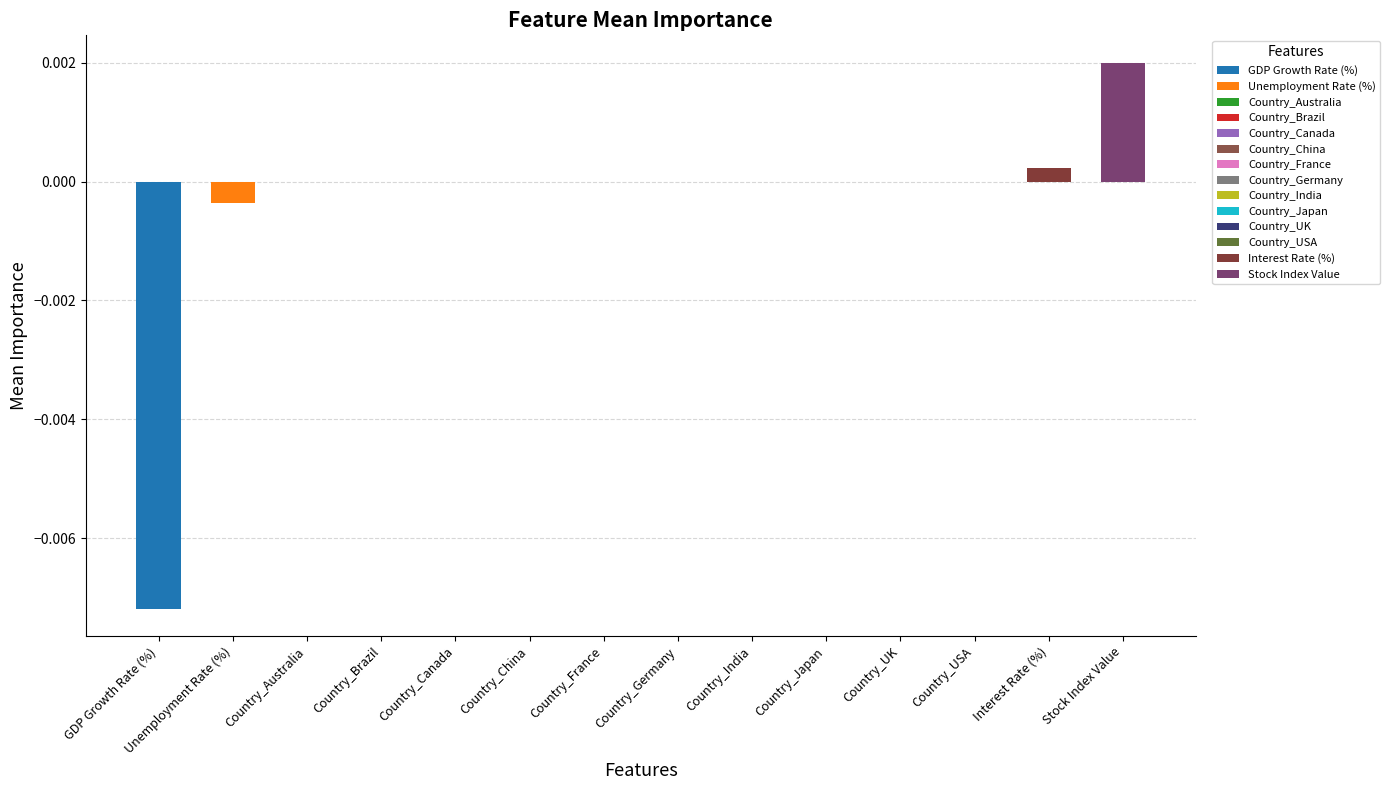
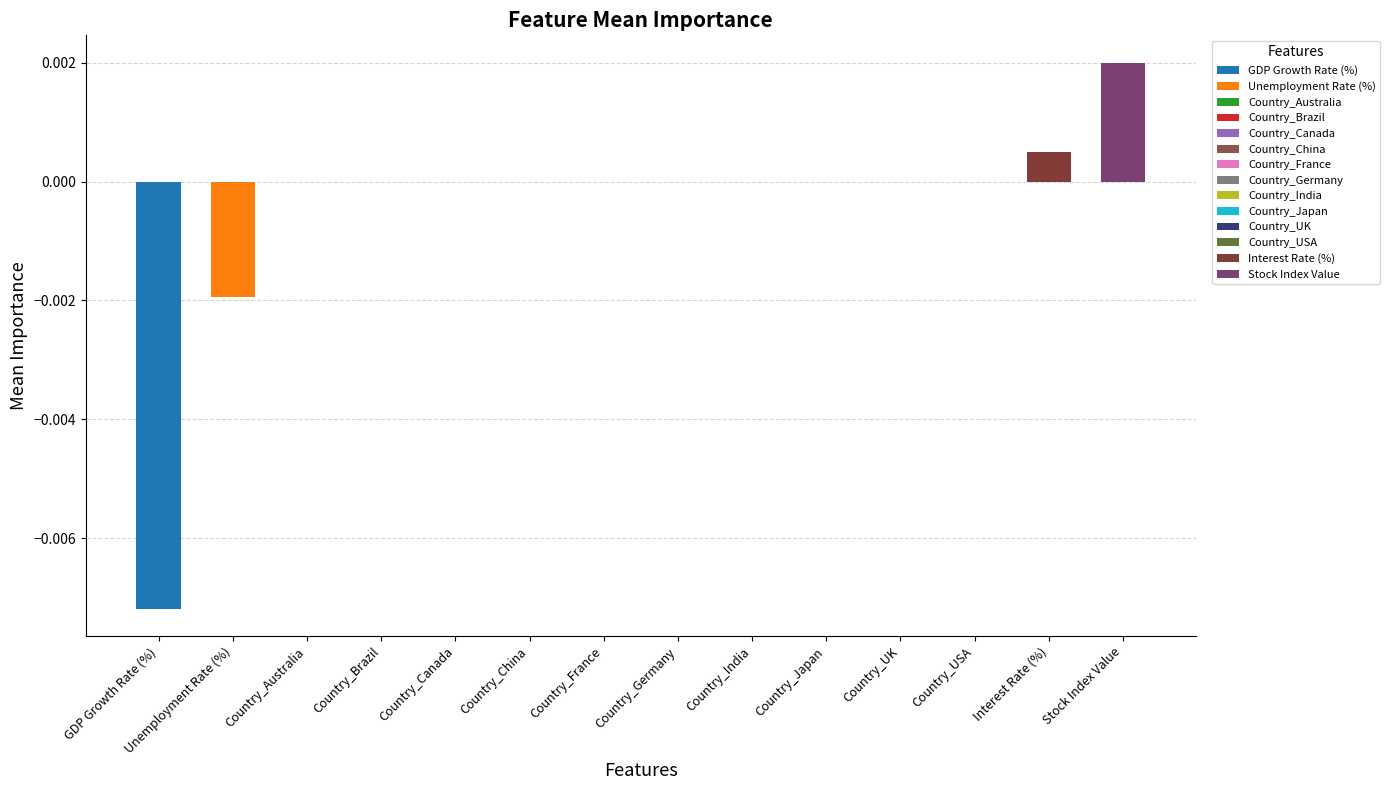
Unemployment Rate (%): -0.0004 -> -0.0019
Interest Rate (%): 0.0002 -> 0.0005
